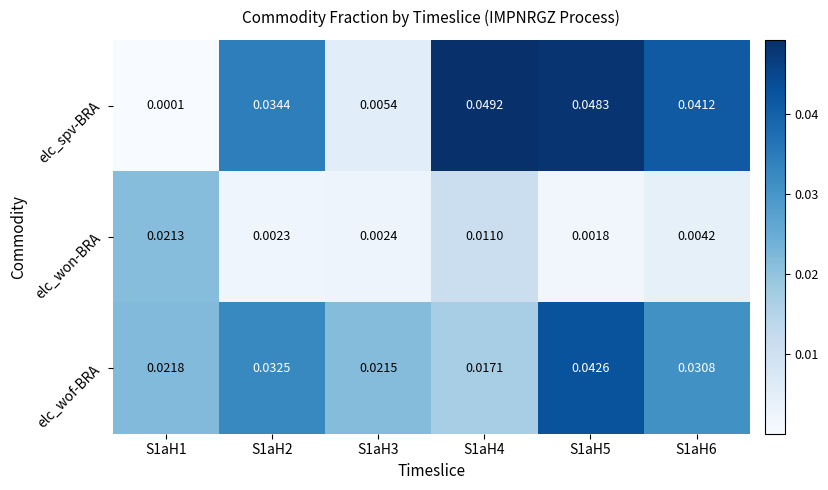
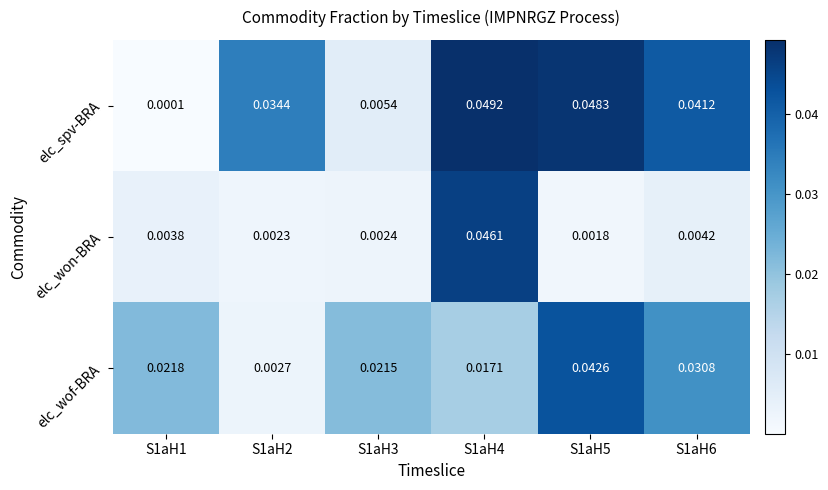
elc_won-BRA, S1aH1: 0.0213 -> 0.0038
elc_won-BRA, S1aH4: 0.0110 -> 0.0461
elc_wof-BRA, S1aH2: 0.0325 -> 0.0027
